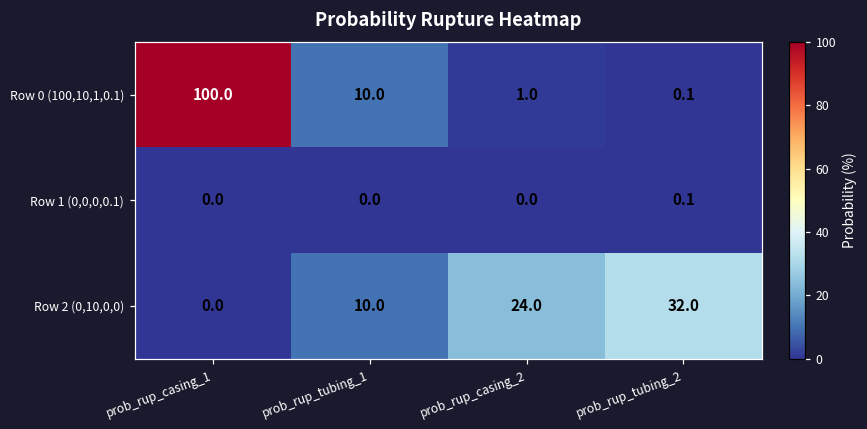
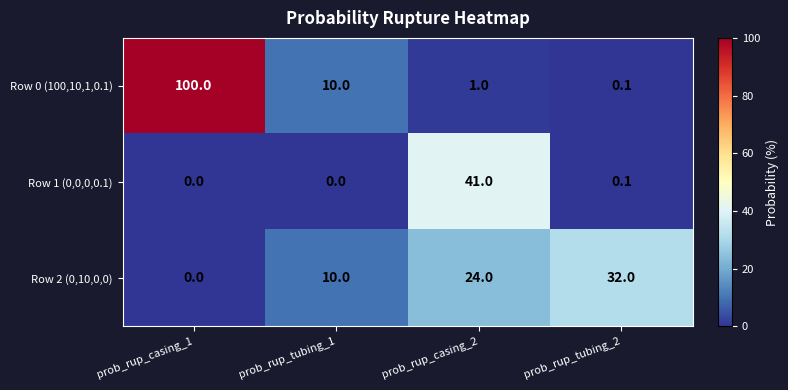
Row 1 (0,0,0,0.1), prob_rup_casing_2: 0.0 -> 41.0
